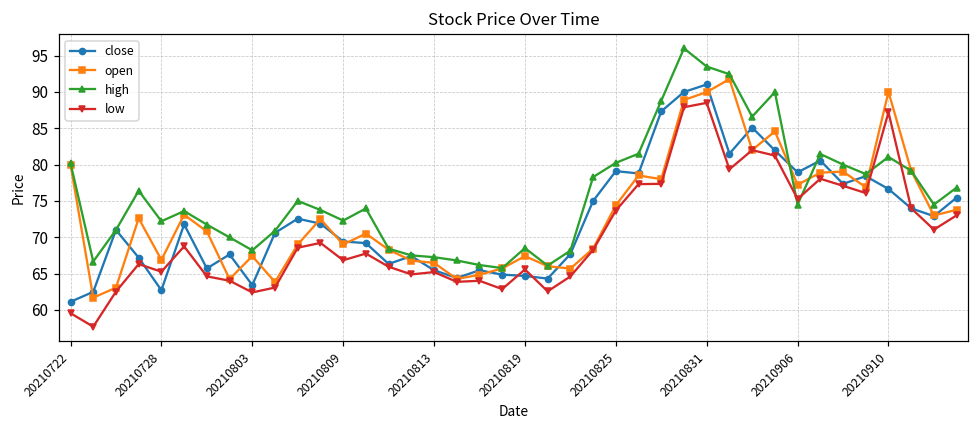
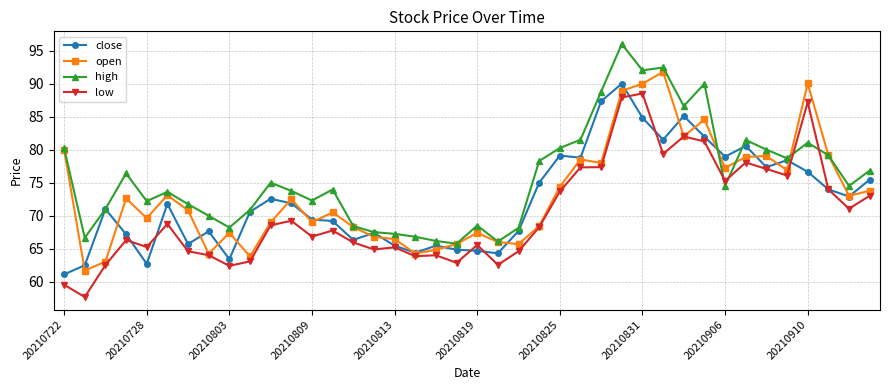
open, 20210728: 67 -> 70
close, 20210831: 91 -> 85
high, 20210831: 94 -> 92
